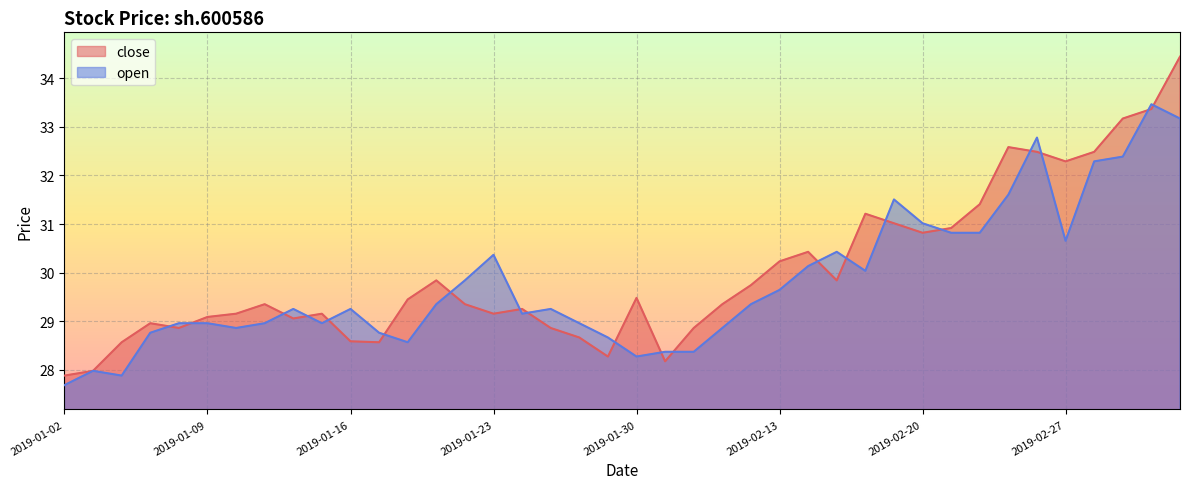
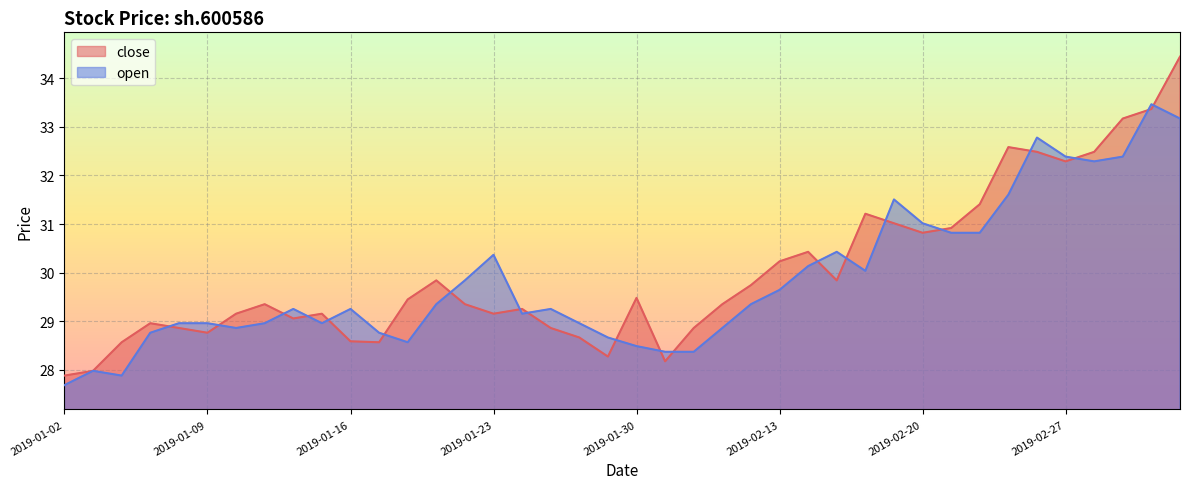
close, 2019-01-09: 29.1 -> 28.8
open, 2019-01-30: 28.3 -> 28.5
open, 2019-02-27: 30.7 -> 32.4
